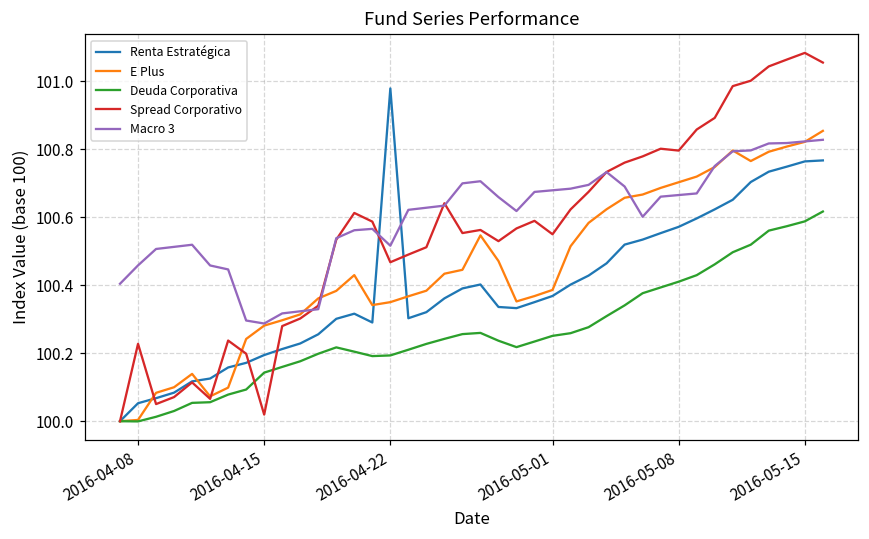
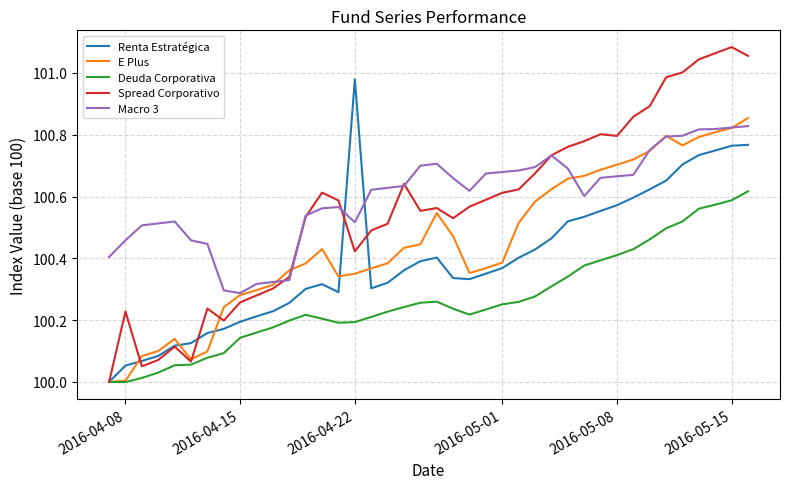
Spread Corporativo, 2016-04-15: 100.02 -> 100.26
Spread Corporativo, 2016-04-22: 100.47 -> 100.42
Spread Corporativo, 2016-05-01: 100.55 -> 100.61
